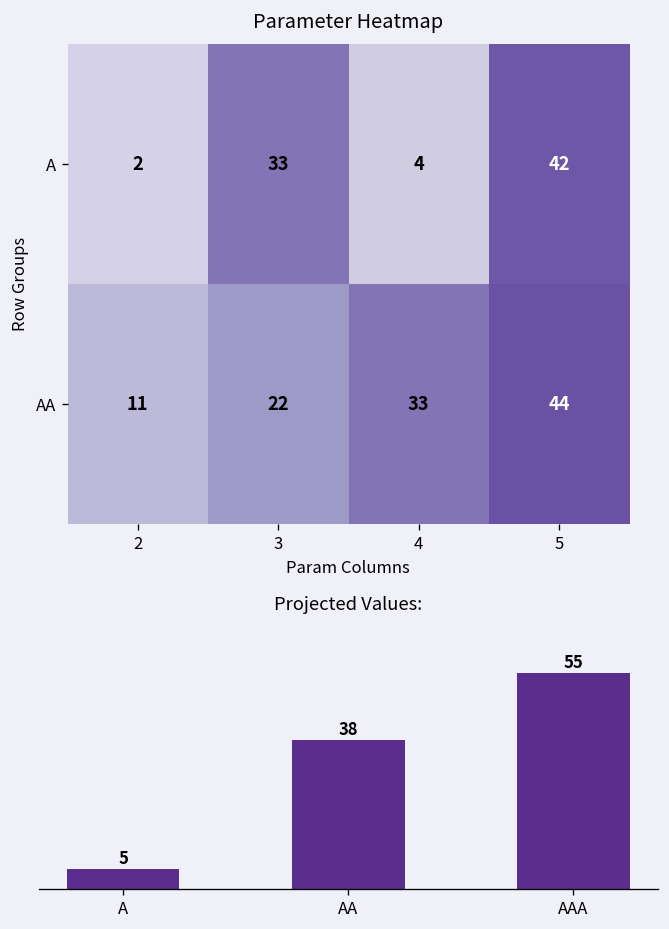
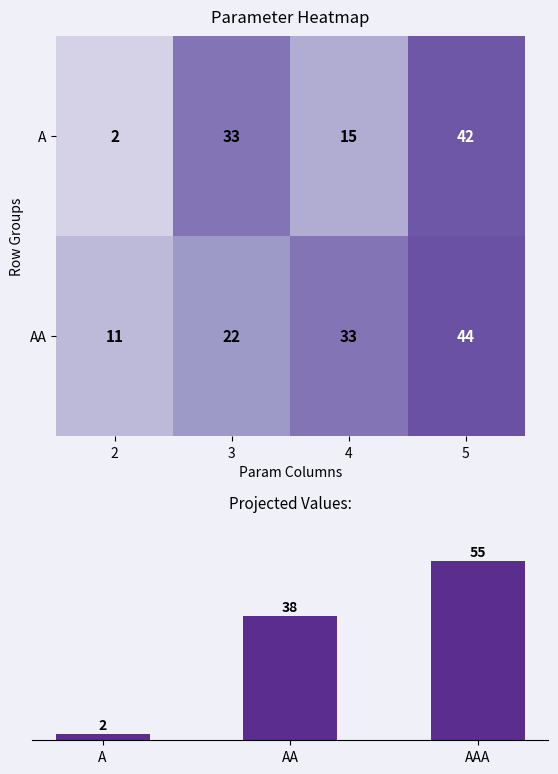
Parameter Heatmap, A, 4: 4 -> 15
Projected Values:, A: 5 -> 2
